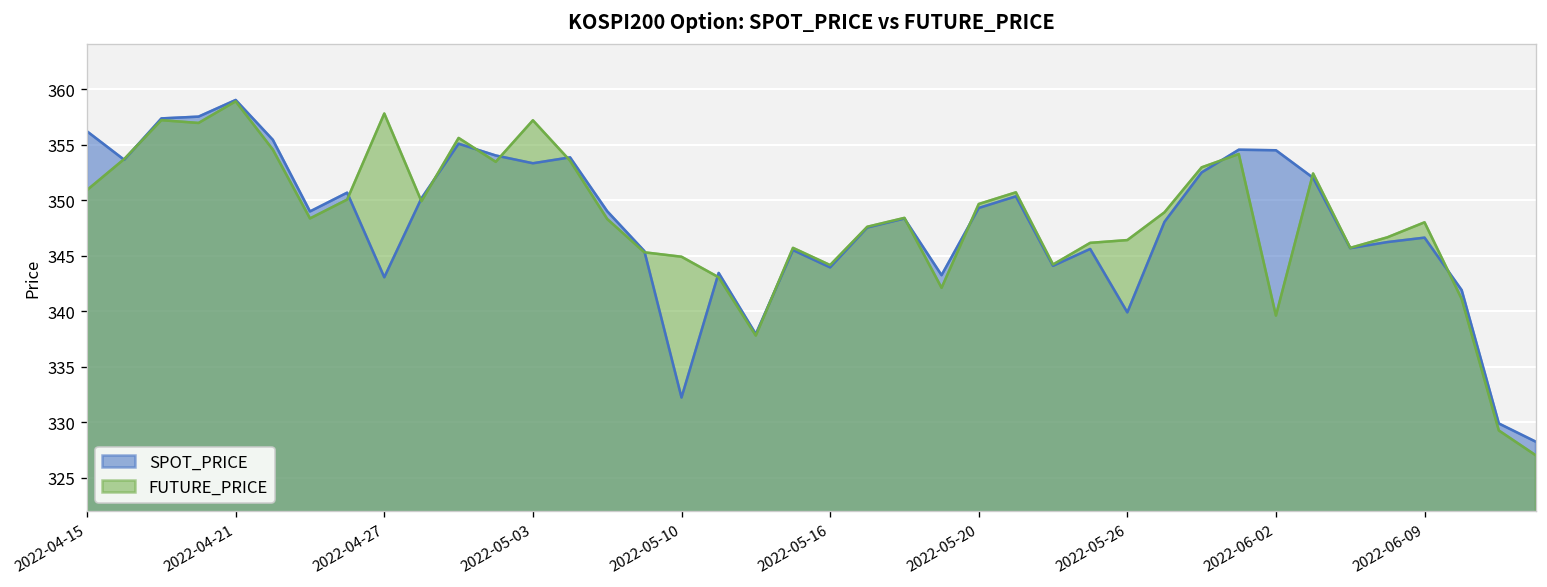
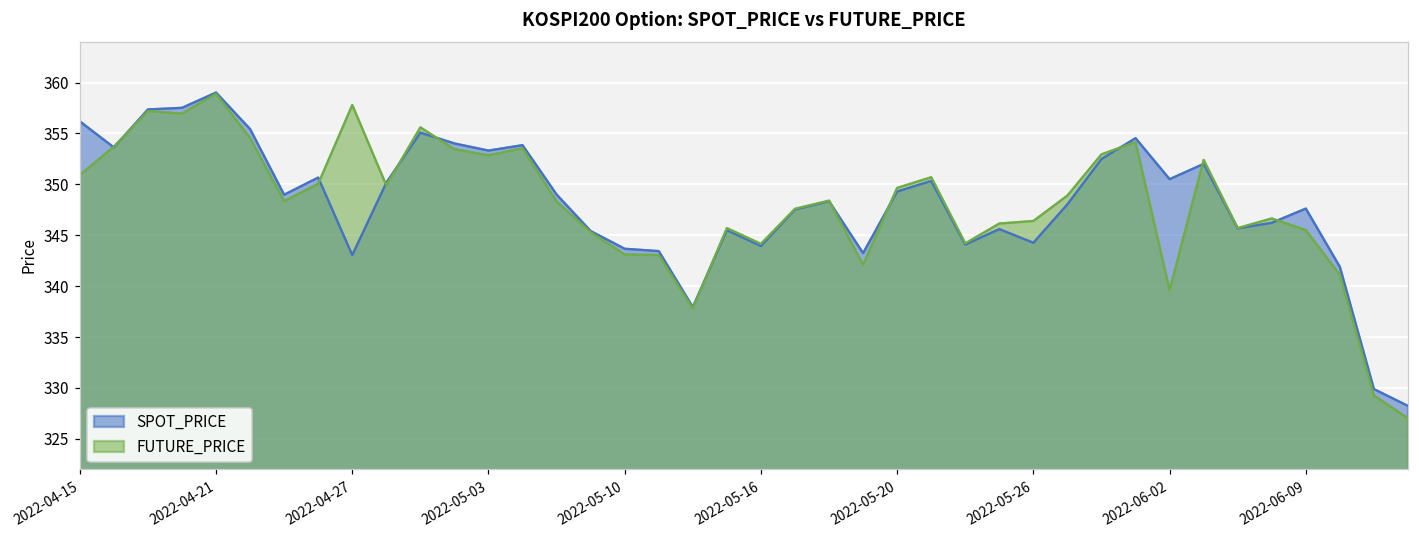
FUTURE_PRICE, 2022-05-03: 357 -> 353
SPOT_PRICE, 2022-05-10: 332 -> 344
FUTURE_PRICE, 2022-05-10: 345 -> 343
SPOT_PRICE, 2022-05-26: 340 -> 344
SPOT_PRICE, 2022-06-02: 354 -> 351
SPOT_PRICE, 2022-06-09: 347 -> 348
FUTURE_PRICE, 2022-06-09: 348 -> 346
